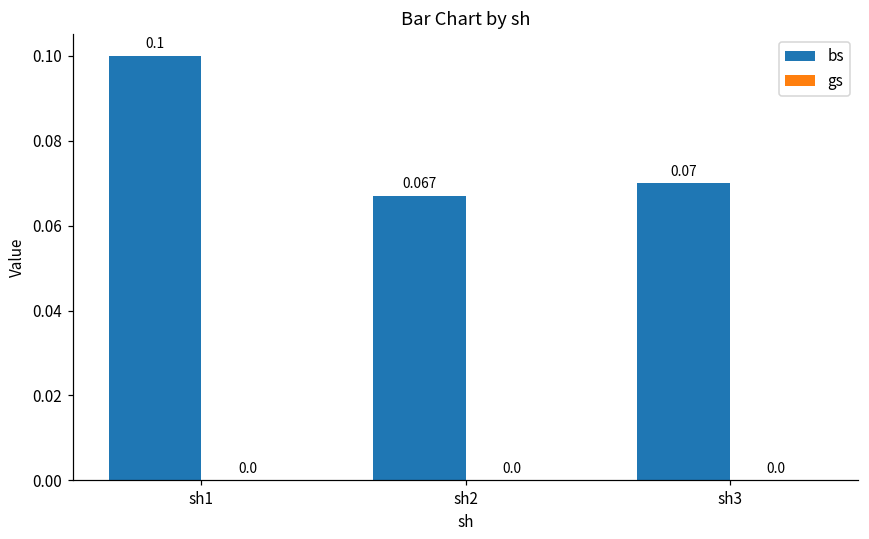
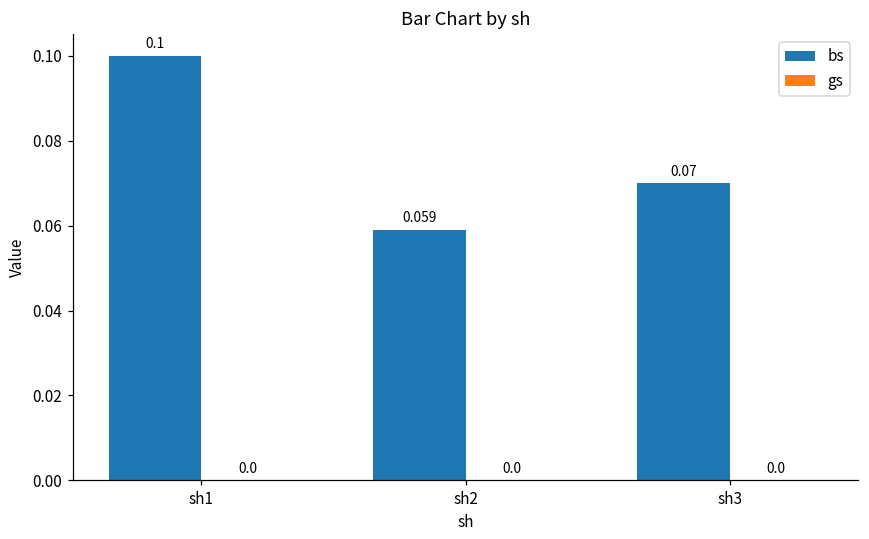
bs, sh2: 0.067 -> 0.059
